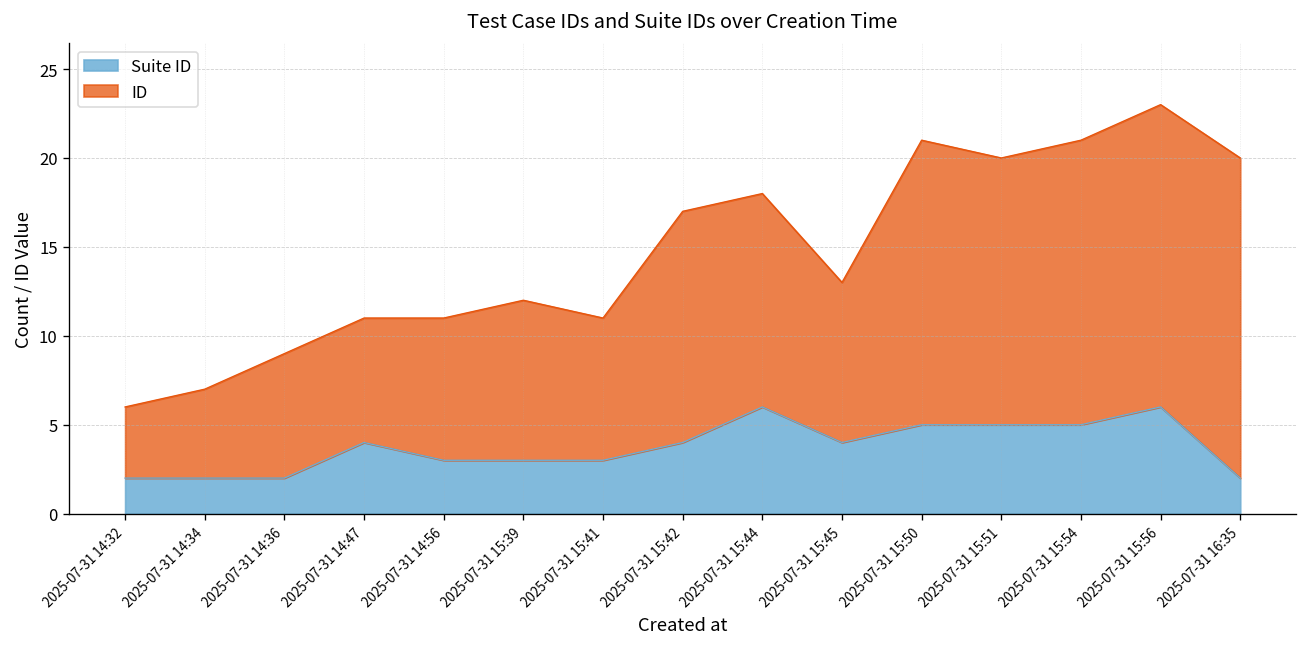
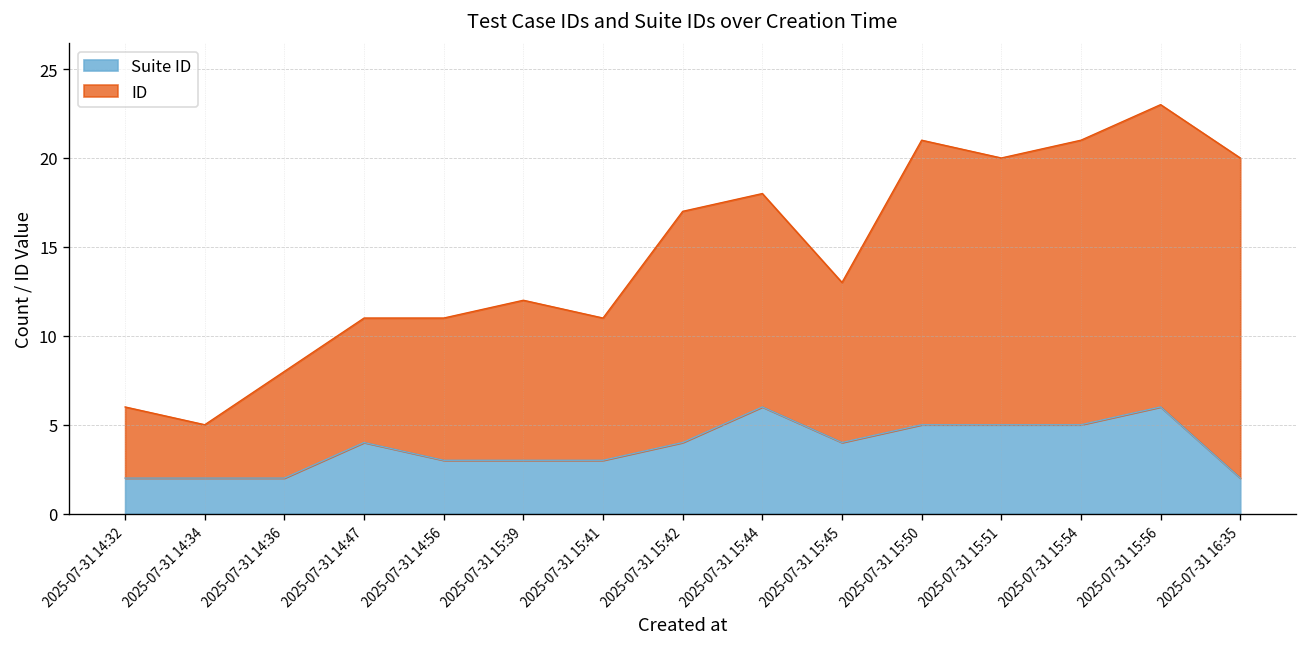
ID, 2025-07-31 14:34: 5 -> 3
ID, 2025-07-31 14:36: 7 -> 6
